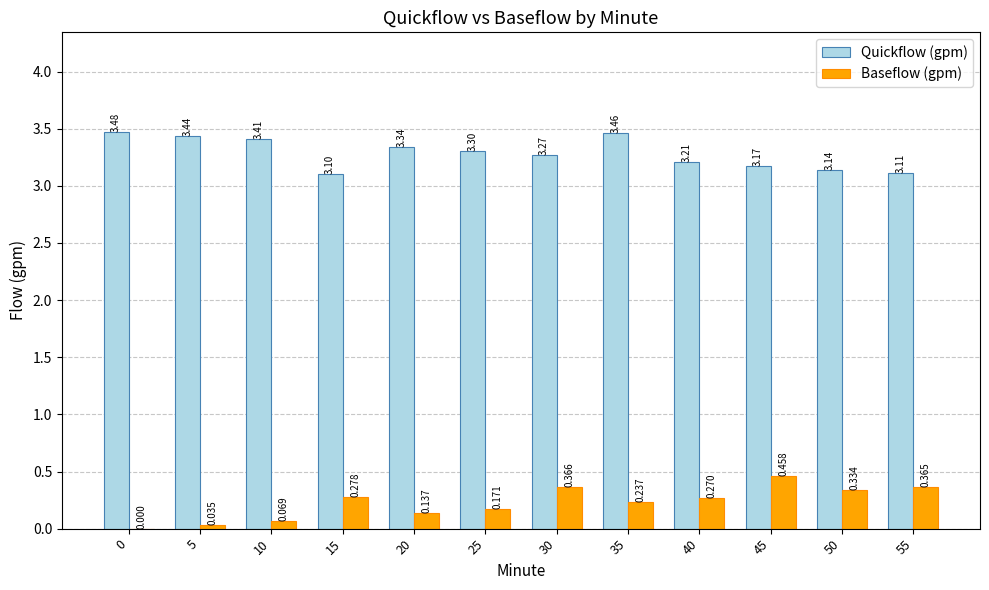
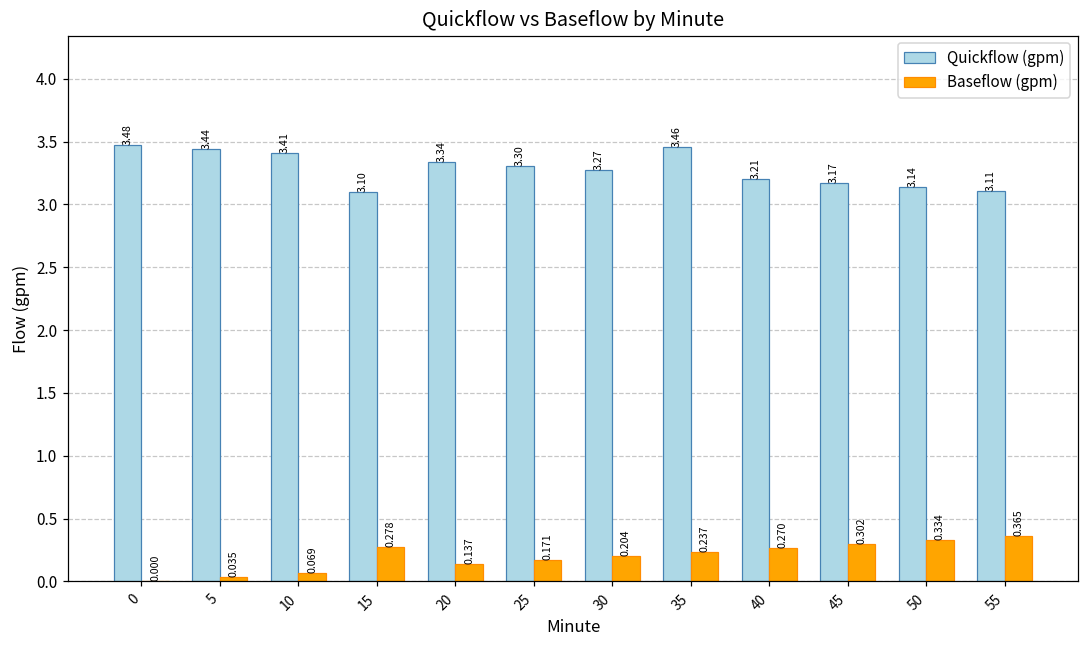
Baseflow (gpm), 30: 0.366 -> 0.204
Baseflow (gpm), 45: 0.458 -> 0.302
